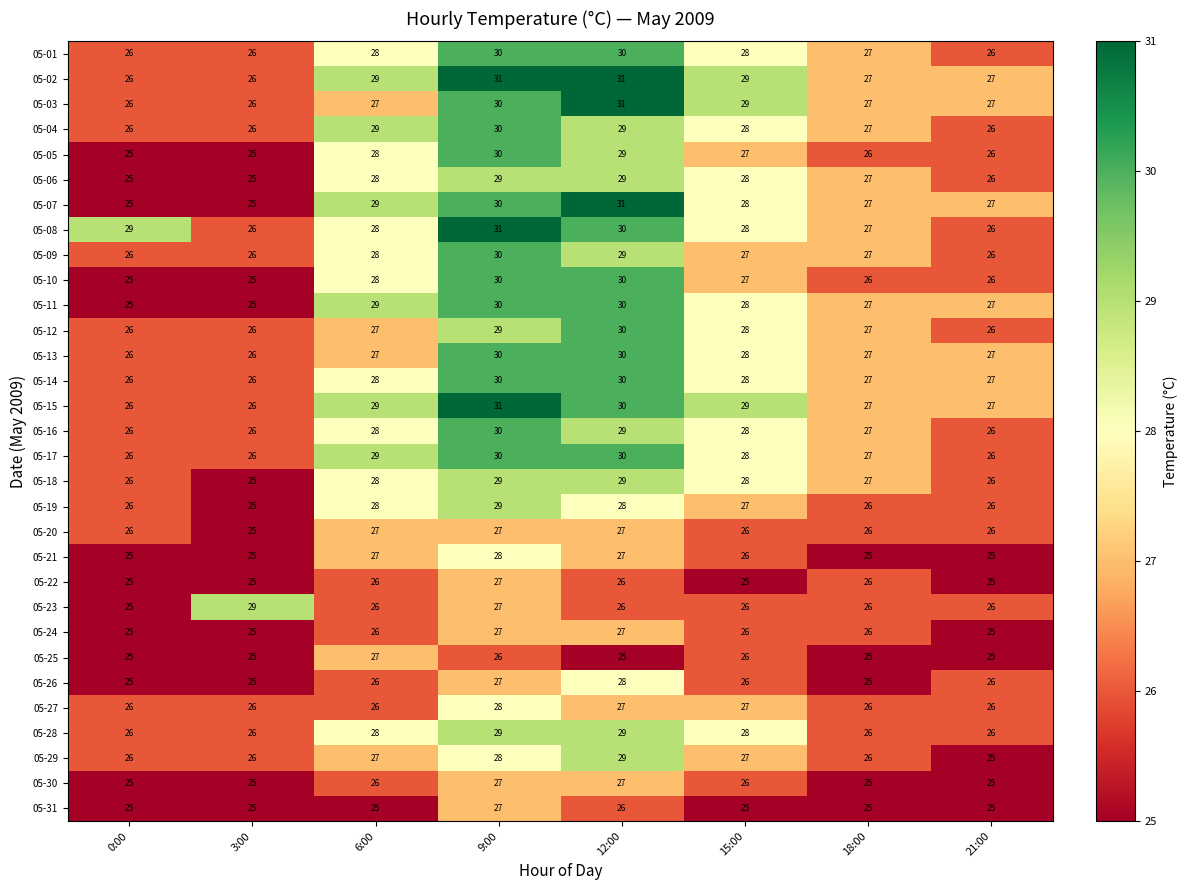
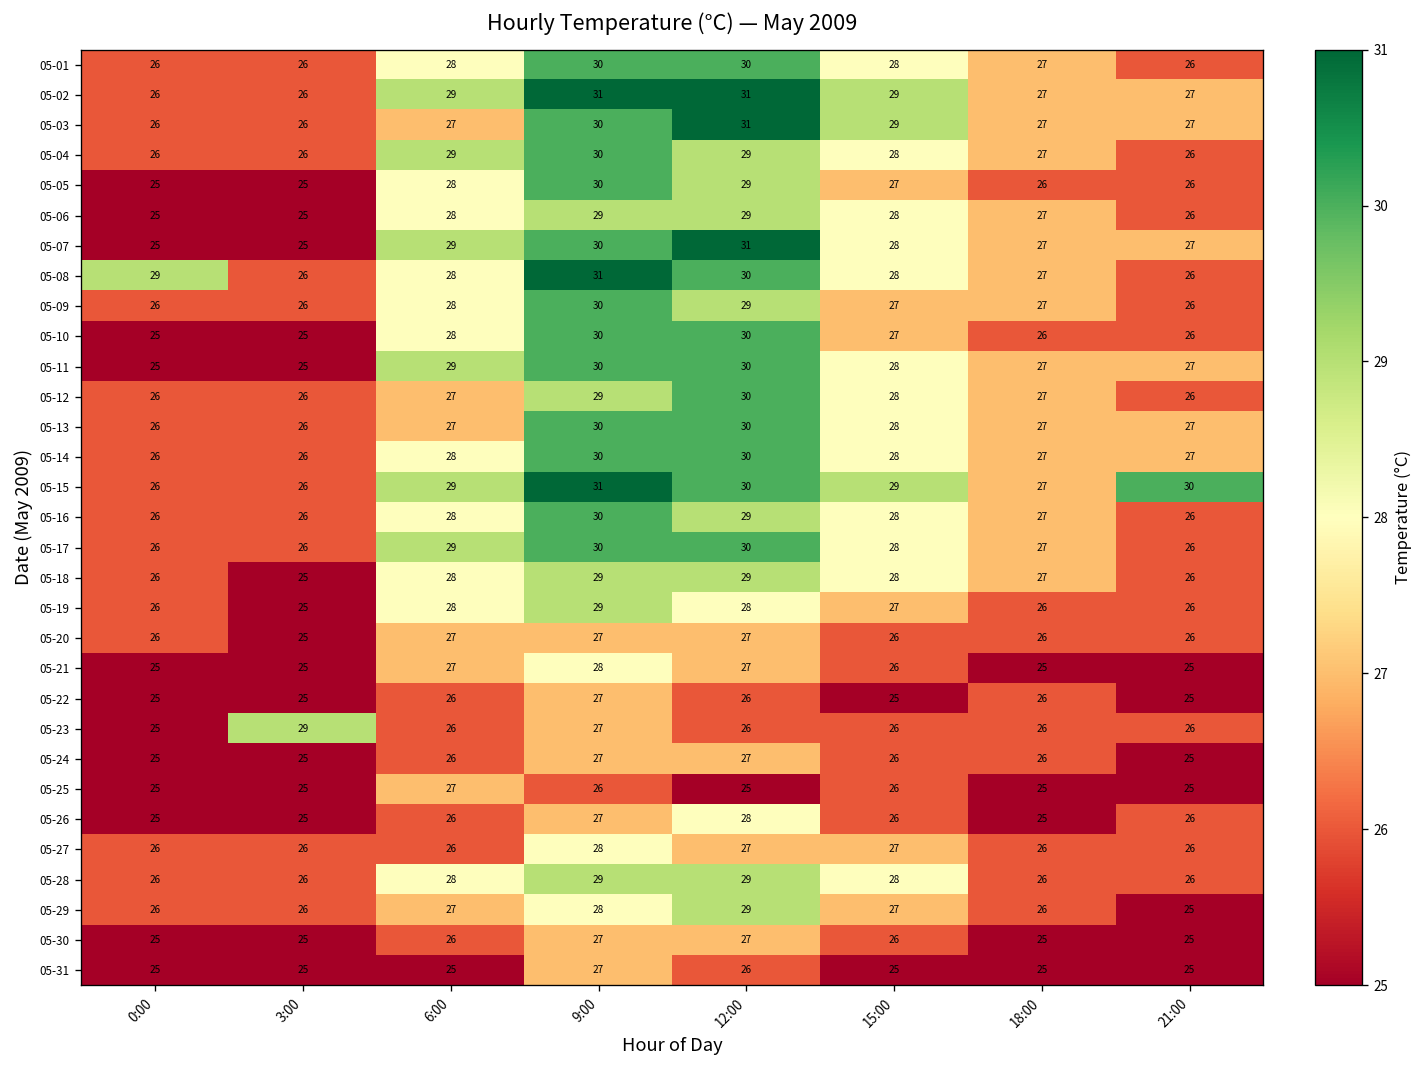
05-15, 21:00: 27 -> 30
